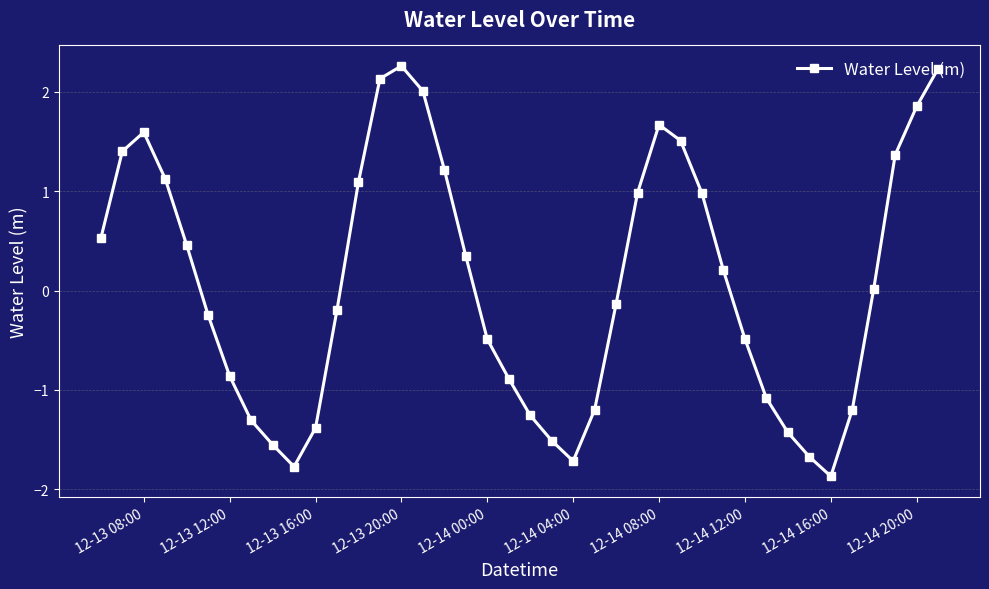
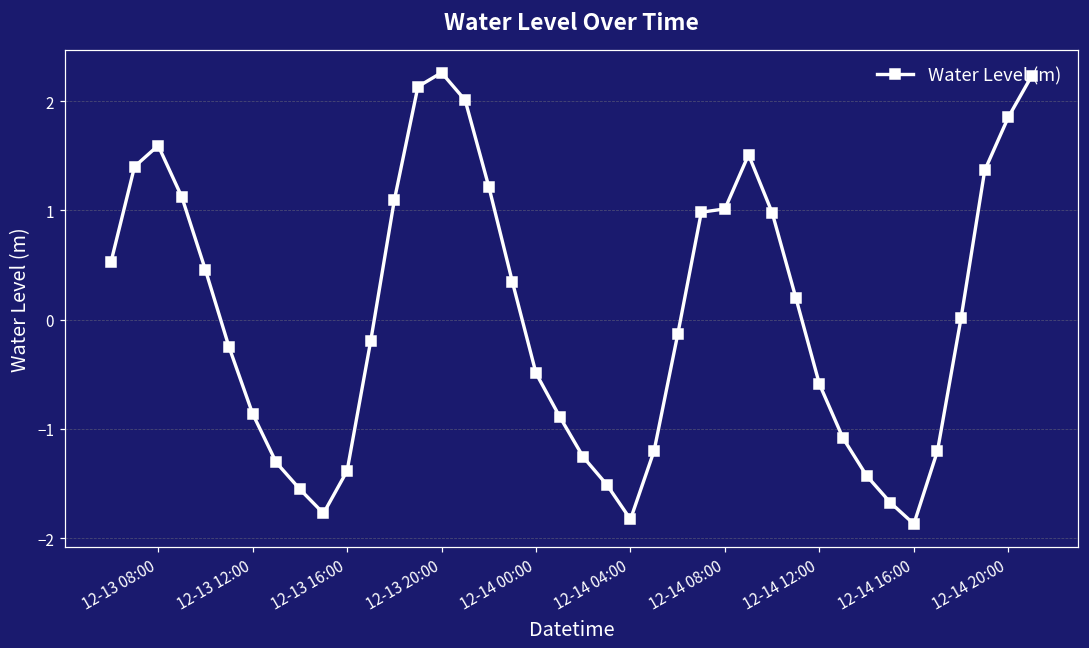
12-14 04:00: -1.7 -> -1.8
12-14 08:00: 1.7 -> 1.0
12-14 12:00: -0.5 -> -0.6
